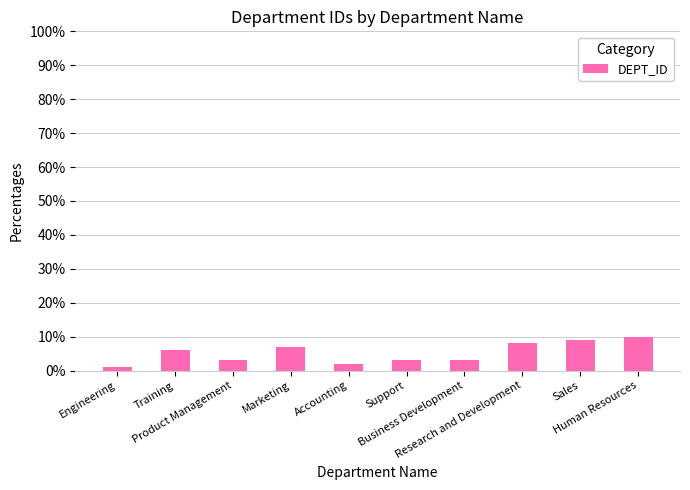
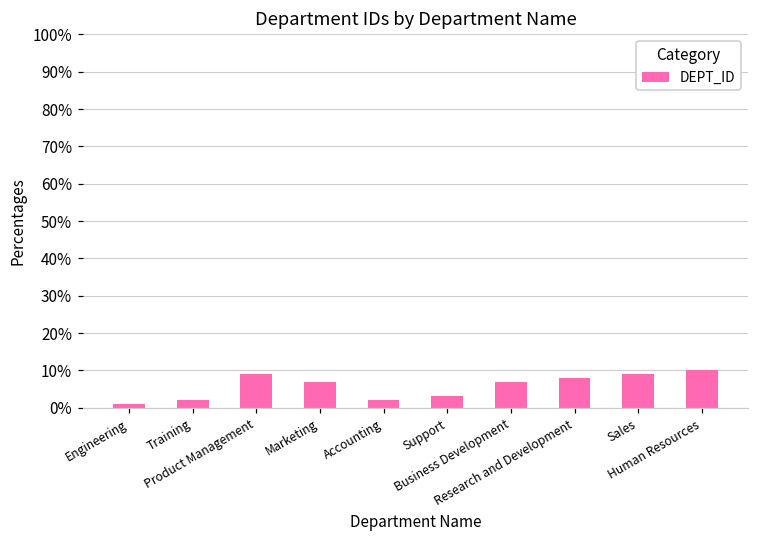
Training: 6% -> 2%
Product Management: 3% -> 9%
Business Development: 3% -> 7%
